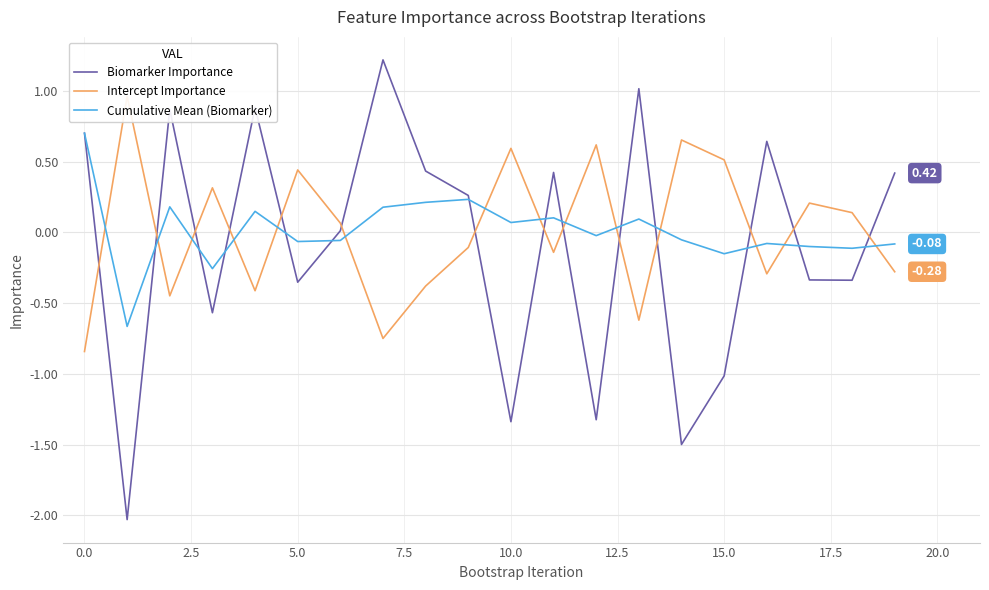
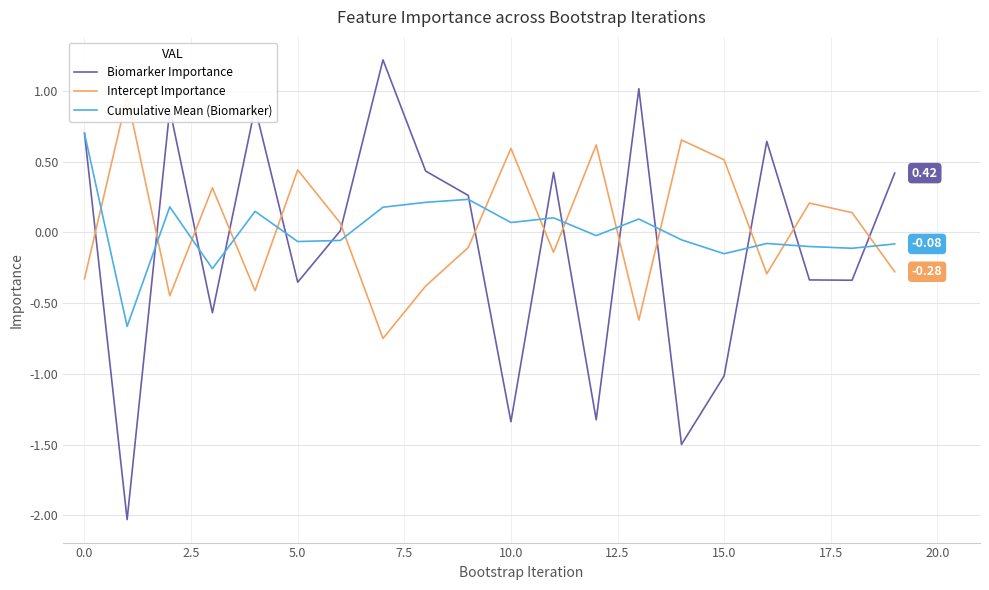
Intercept Importance, 0.0: -0.84 -> -0.33
